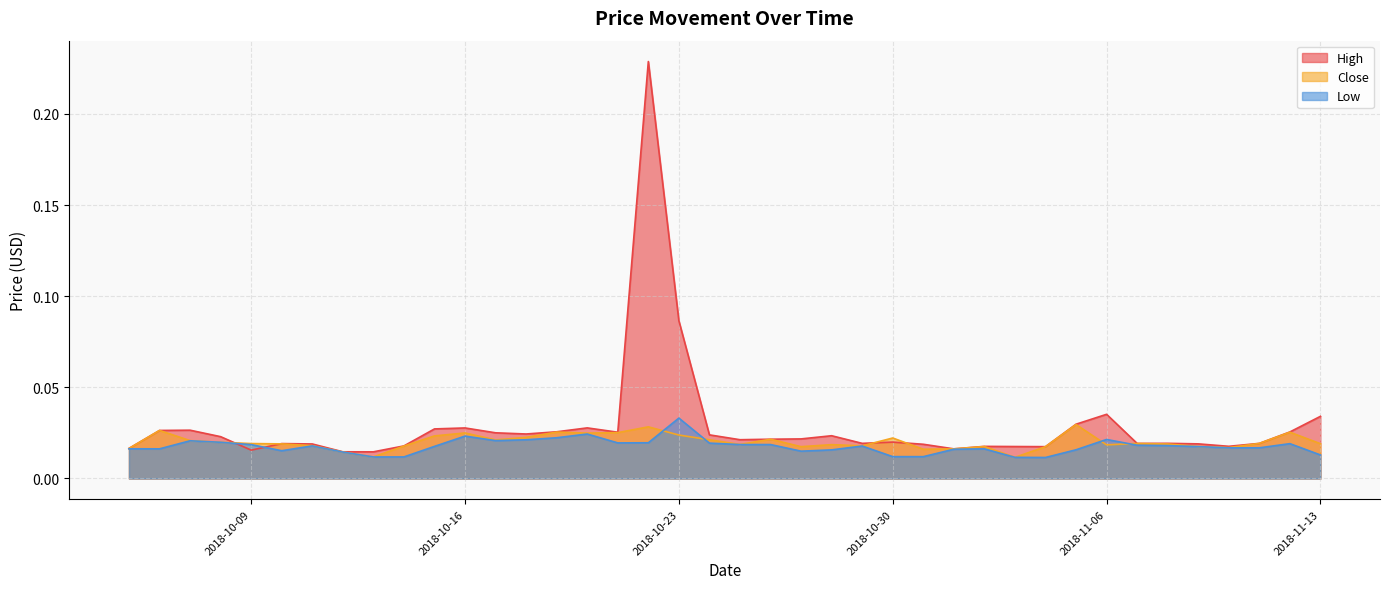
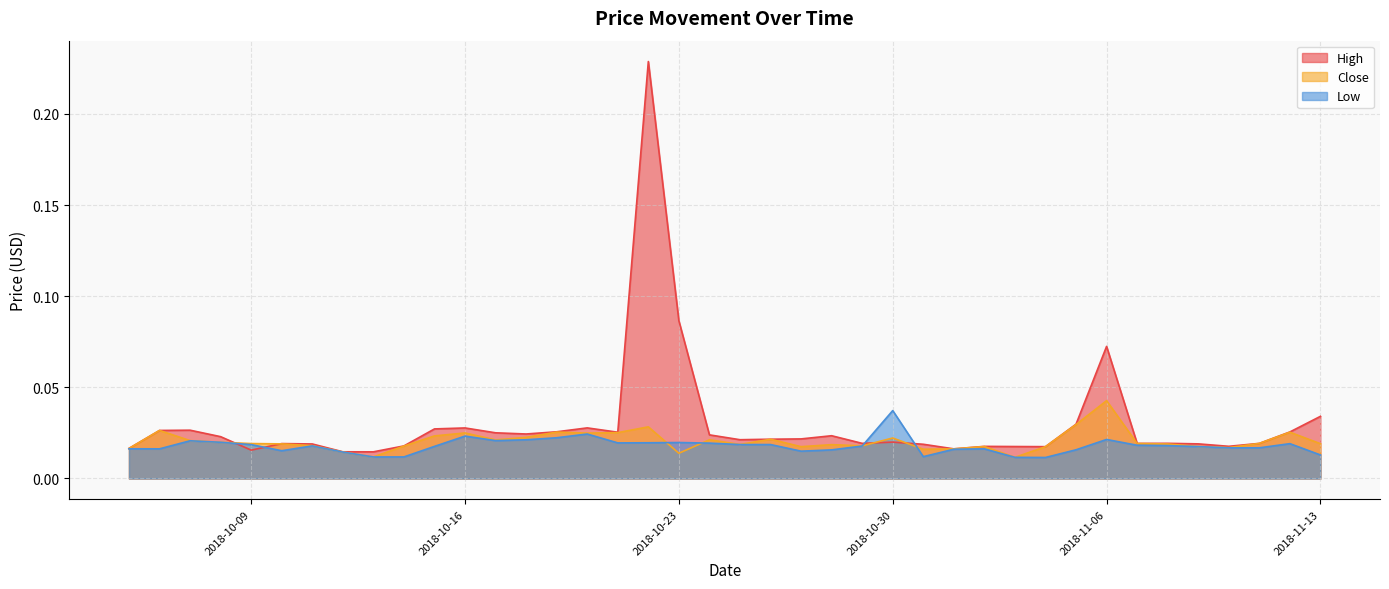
Close, 2018-10-23: 0.024 -> 0.014
Low, 2018-10-23: 0.033 -> 0.020
Low, 2018-10-30: 0.012 -> 0.037
High, 2018-11-06: 0.035 -> 0.072
Close, 2018-11-06: 0.018 -> 0.043
